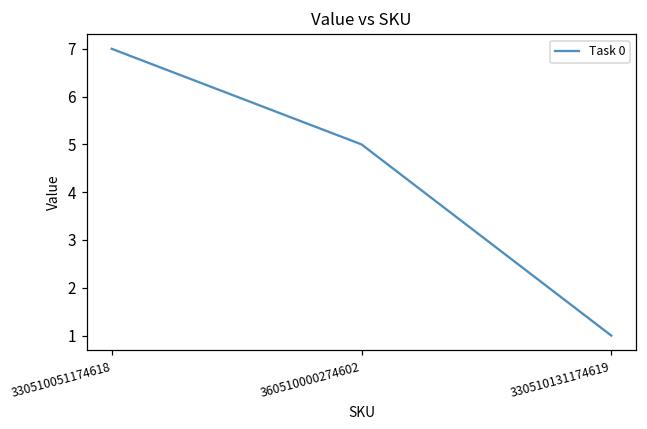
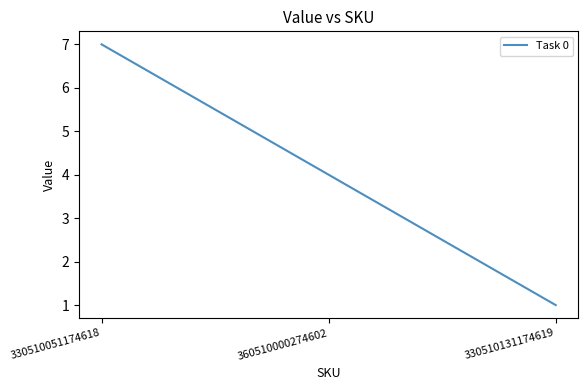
360510000274602: 5 -> 4
